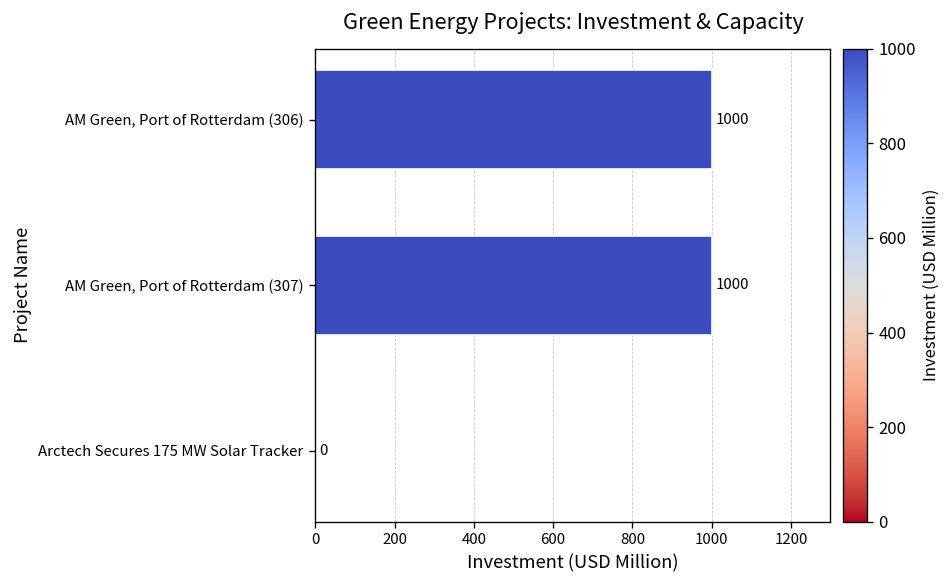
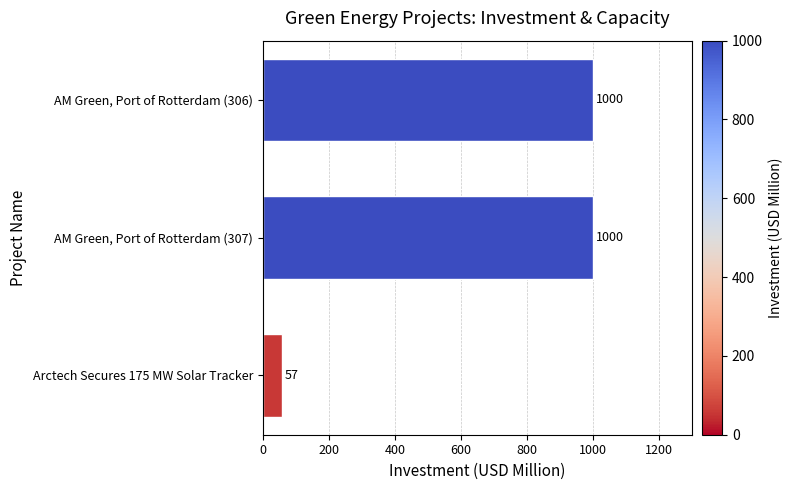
Arctech Secures 175 MW Solar Tracker: 0 -> 57
